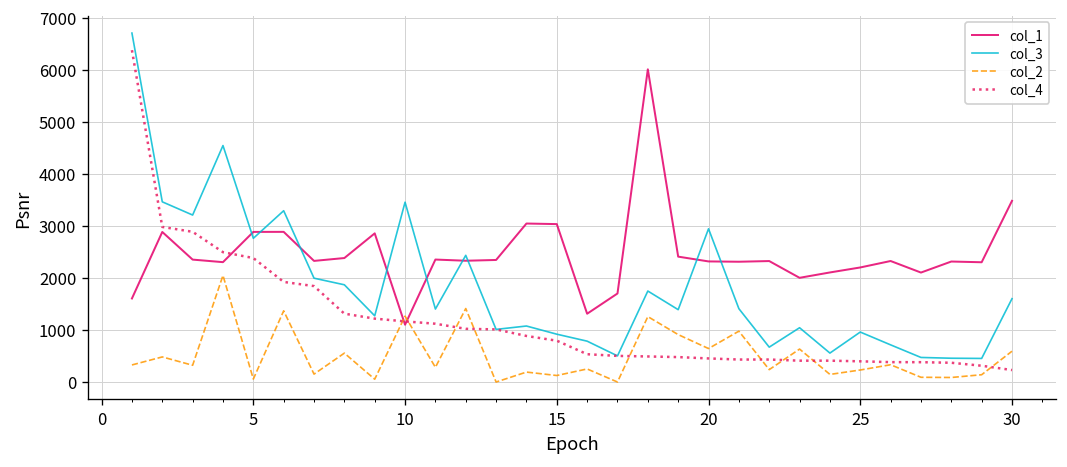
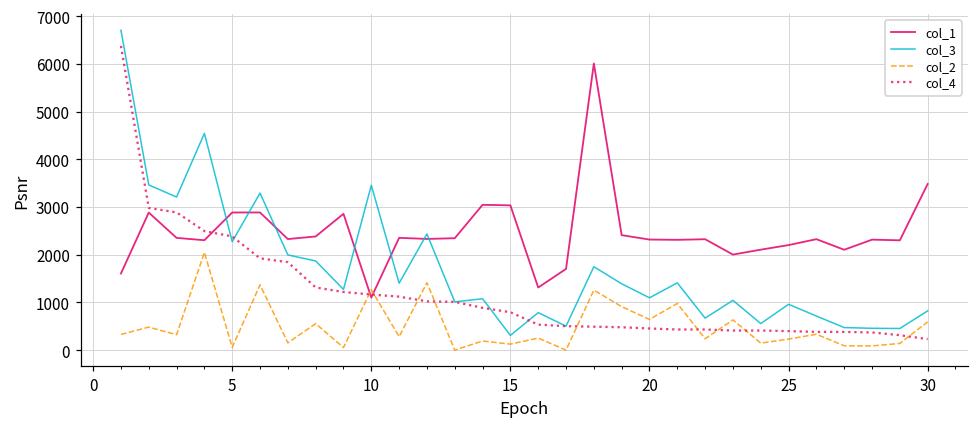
col_3, 5: 2800 -> 2300
col_3, 15: 900 -> 300
col_3, 20: 2900 -> 1100
col_3, 30: 1600 -> 800
